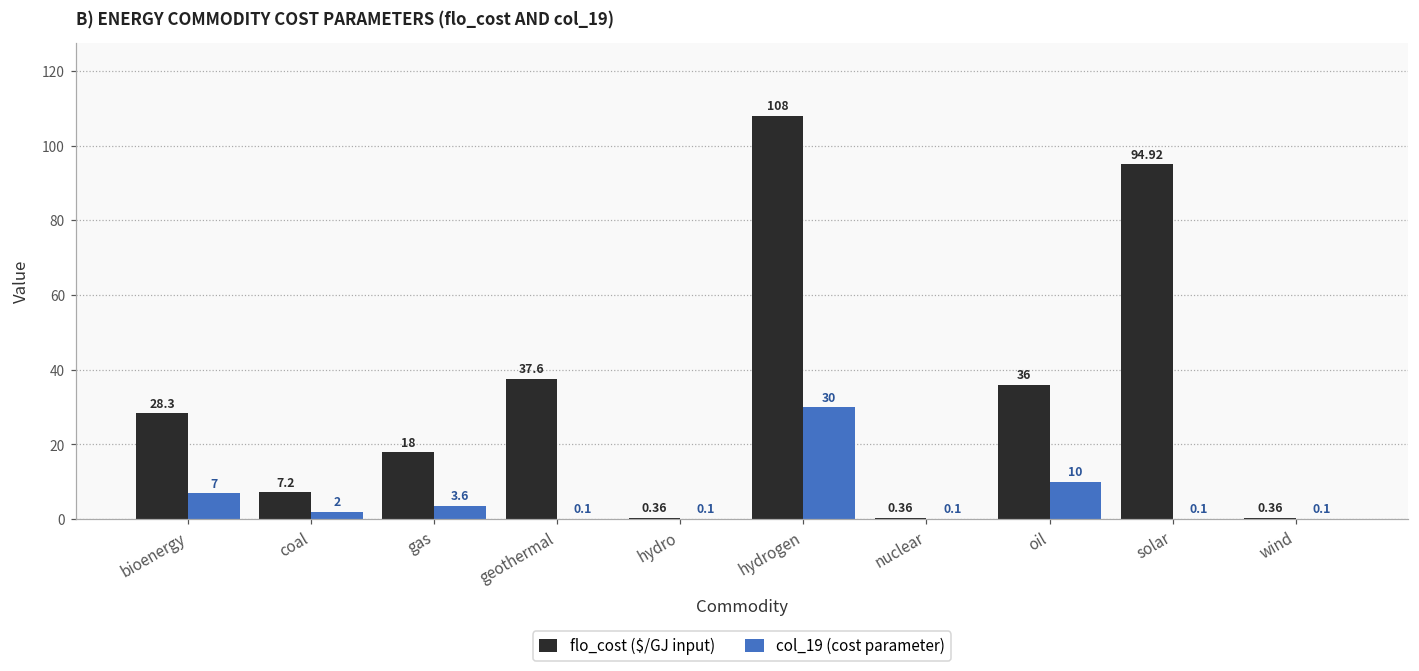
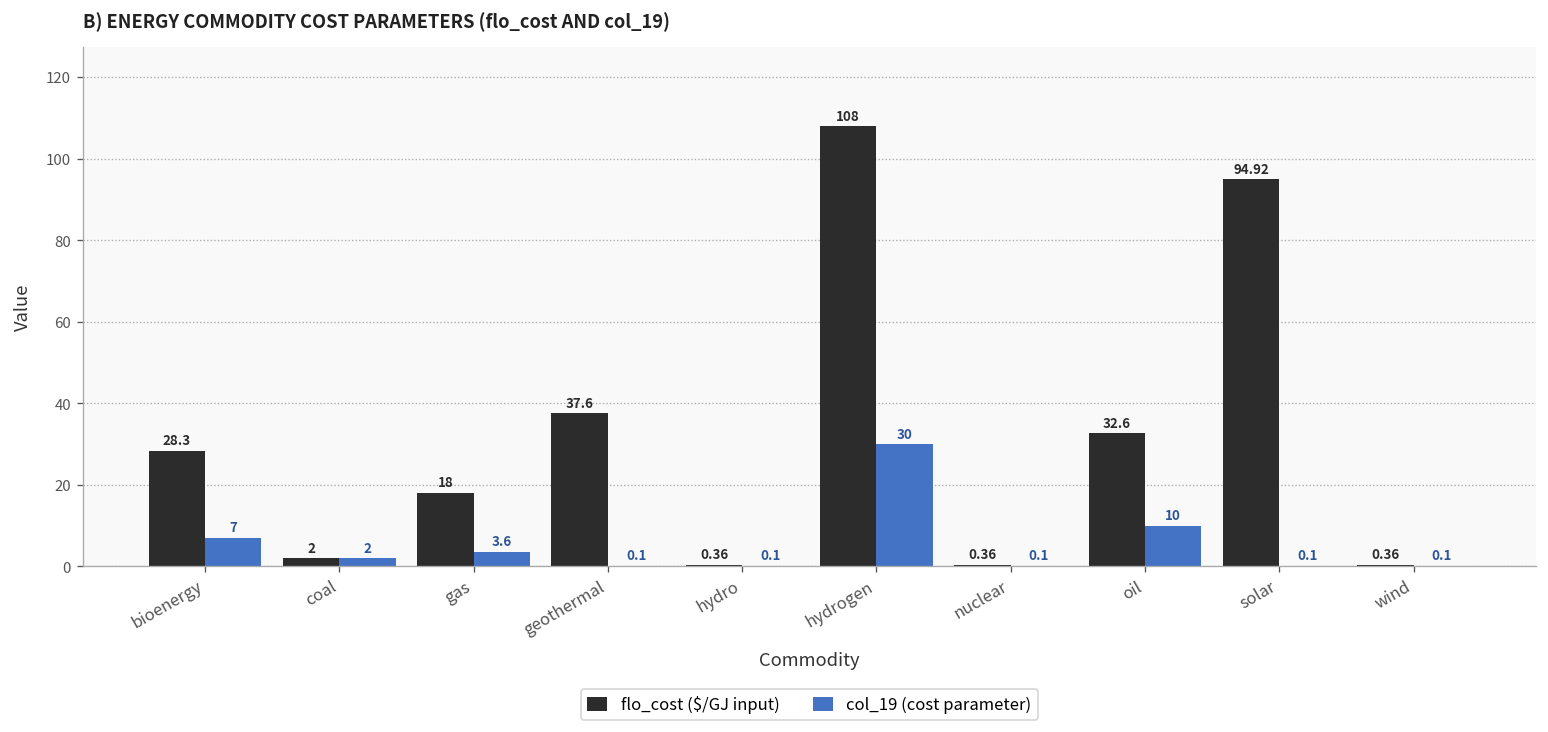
flo_cost ($/GJ input), coal: 7.2 -> 2
flo_cost ($/GJ input), oil: 36 -> 32.6
